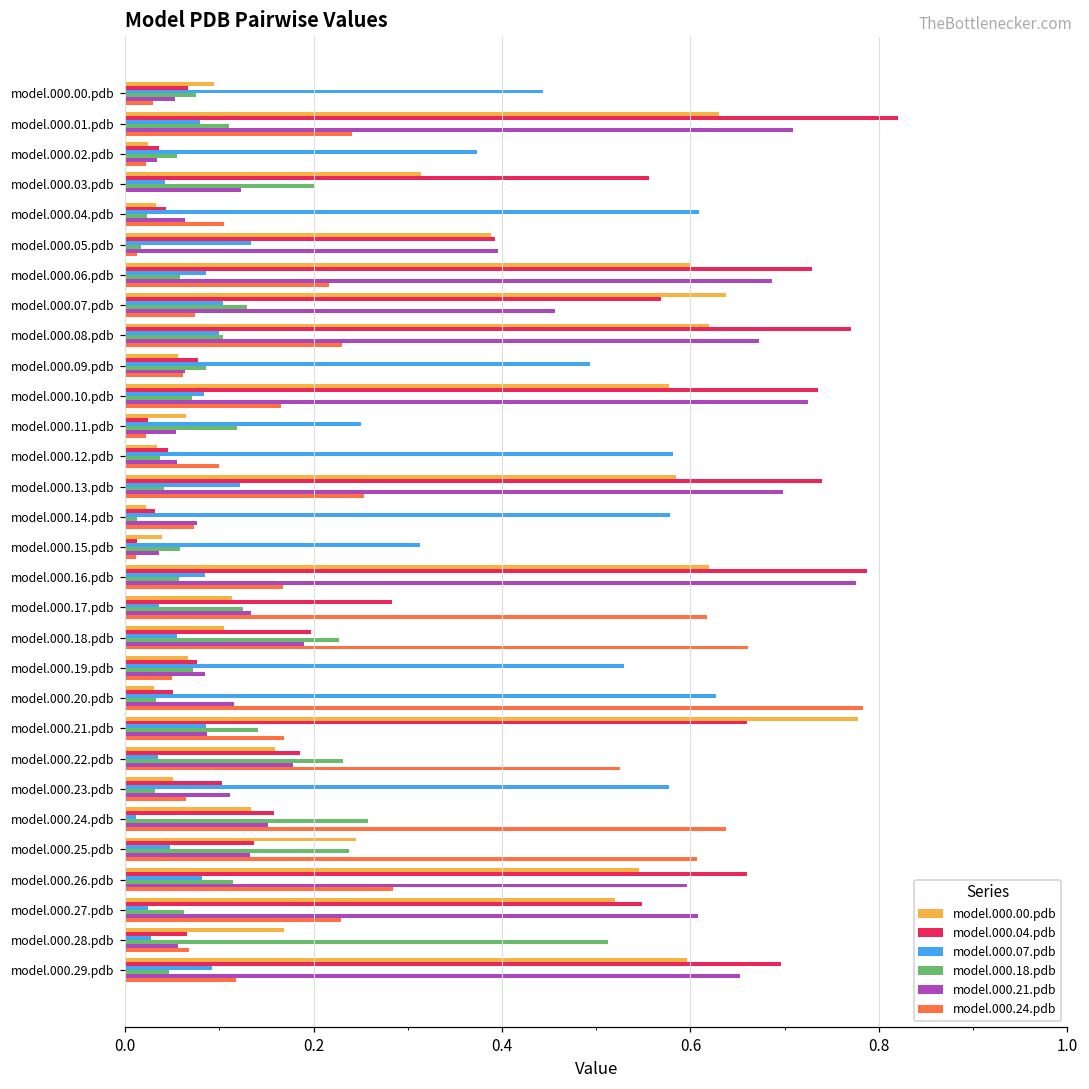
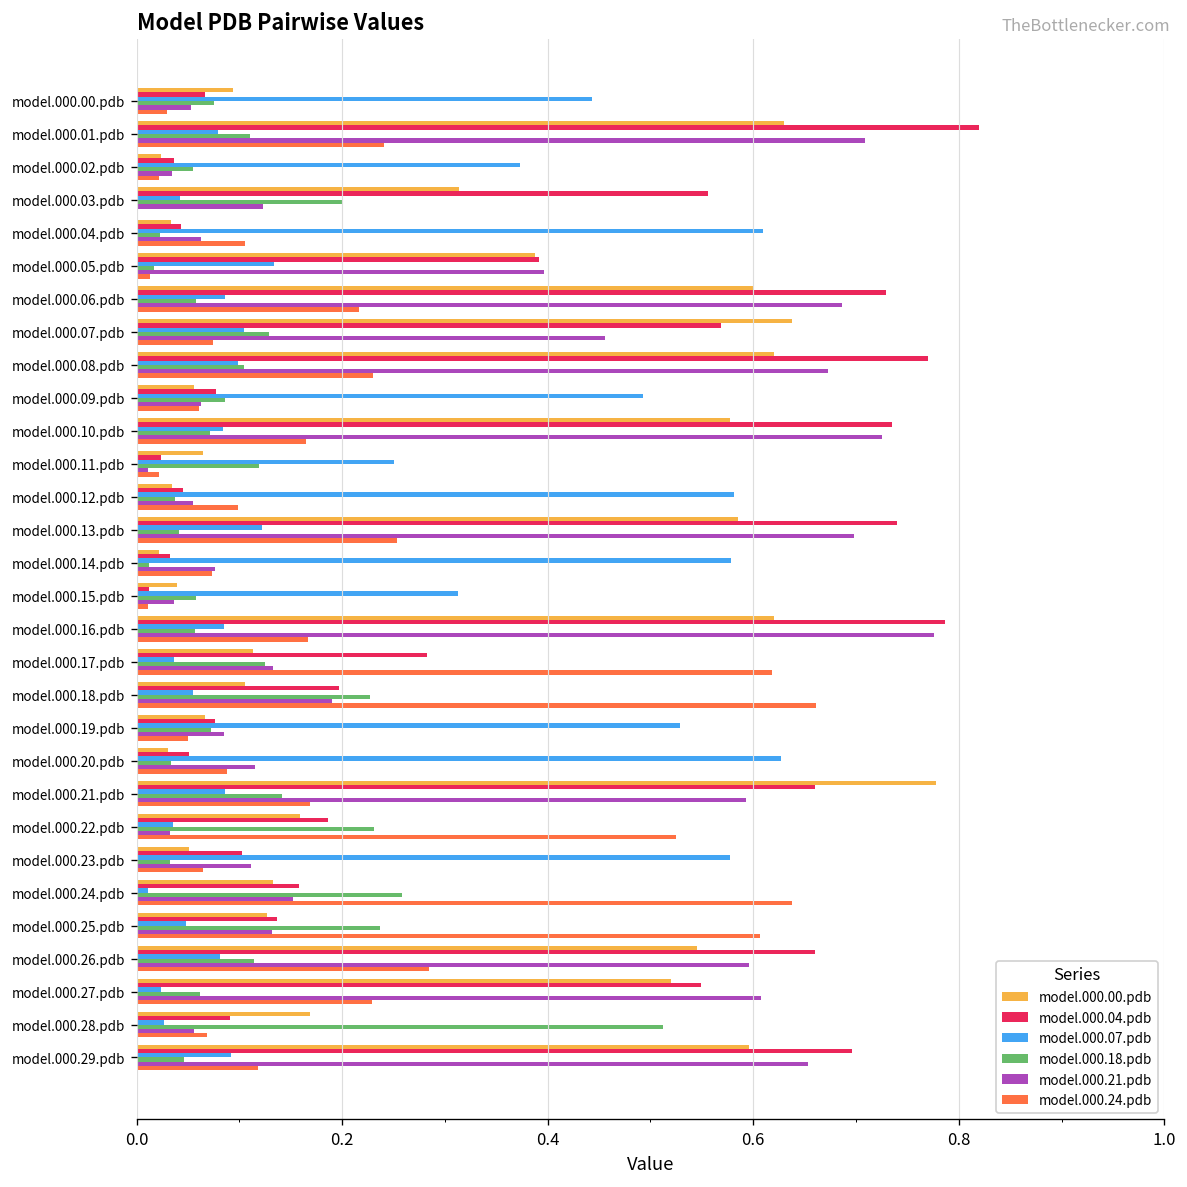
model.000.21.pdb, model.000.11.pdb: 0.05 -> 0.01
model.000.24.pdb, model.000.20.pdb: 0.78 -> 0.09
model.000.21.pdb, model.000.21.pdb: 0.09 -> 0.59
model.000.21.pdb, model.000.22.pdb: 0.18 -> 0.03
model.000.00.pdb, model.000.25.pdb: 0.25 -> 0.13
model.000.04.pdb, model.000.28.pdb: 0.07 -> 0.09
